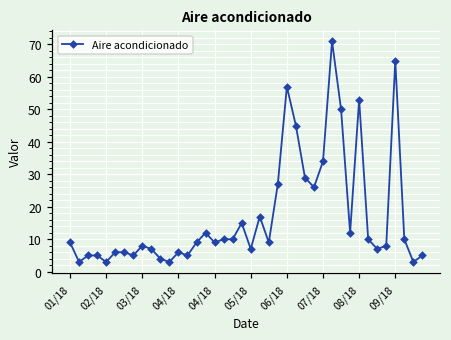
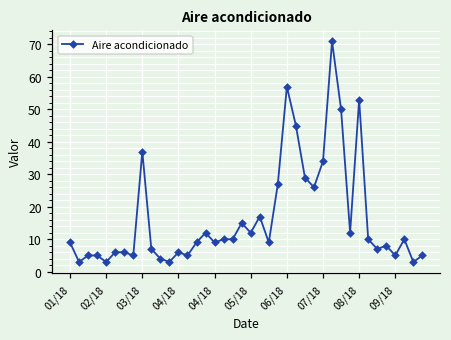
03/18: 8 -> 37
05/18: 7 -> 12
09/18: 65 -> 5
